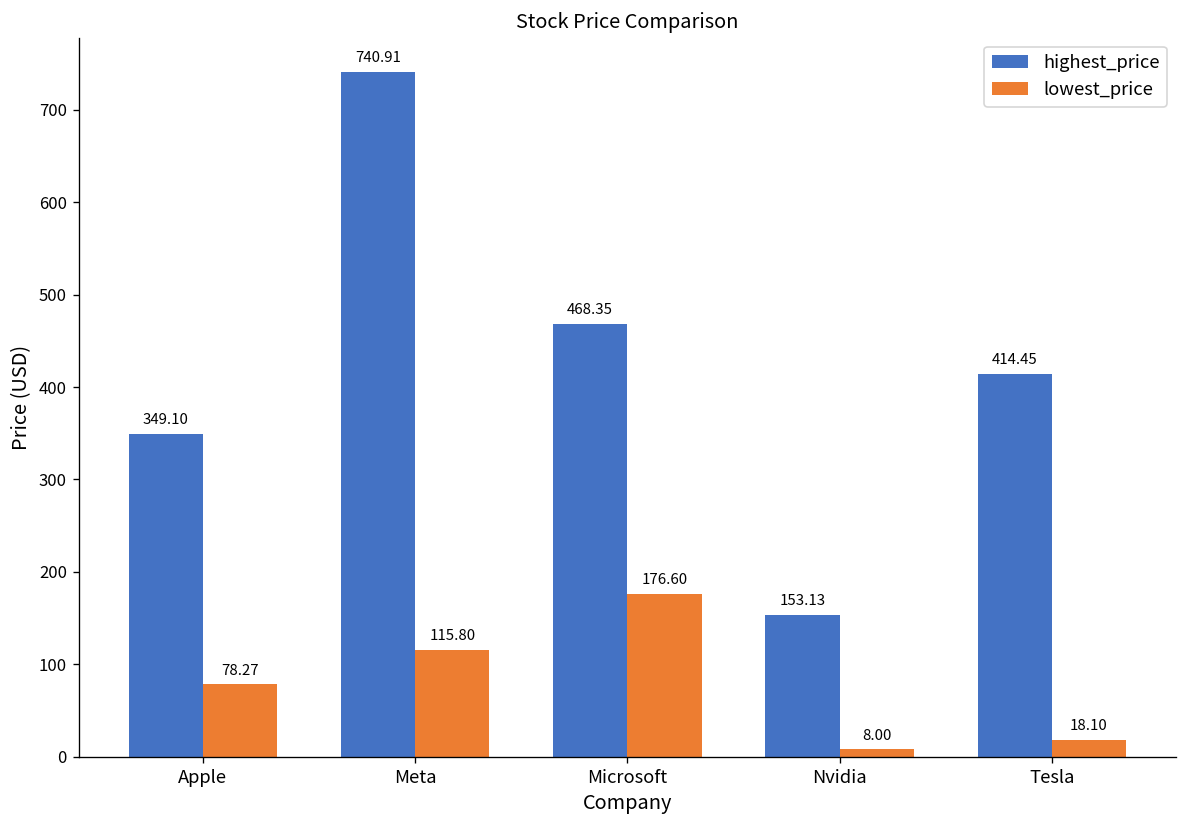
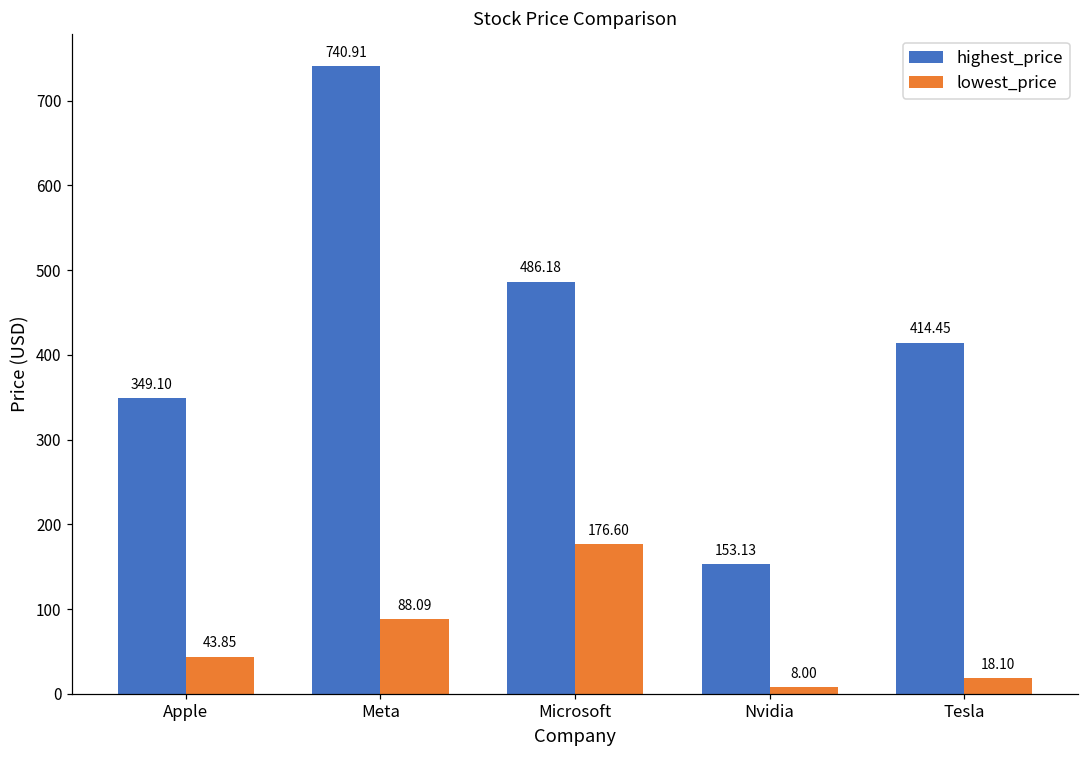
lowest_price, Apple: 78.27 -> 43.85
lowest_price, Meta: 115.80 -> 88.09
highest_price, Microsoft: 468.35 -> 486.18
